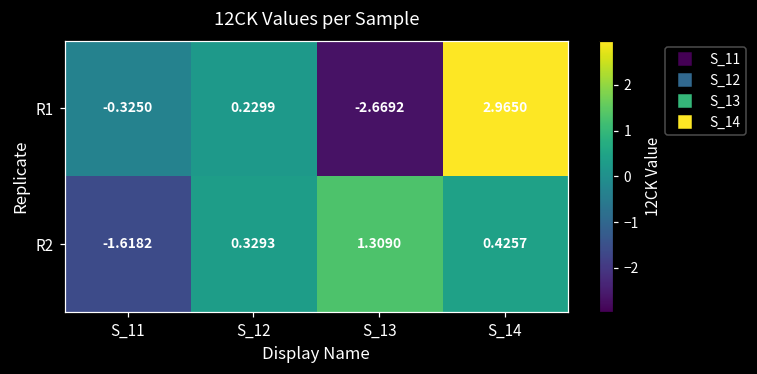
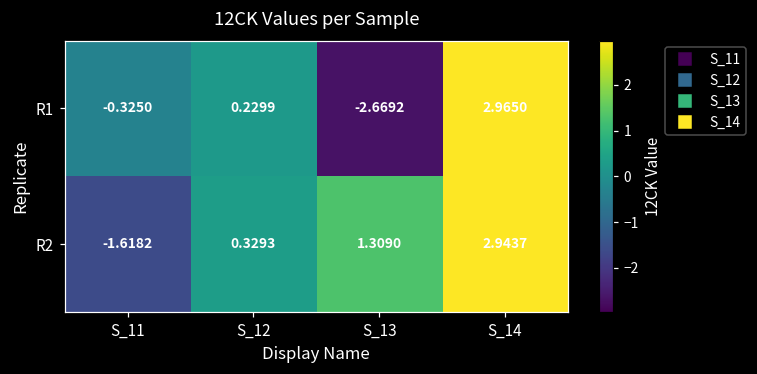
R2, S_14: 0.4257 -> 2.9437
